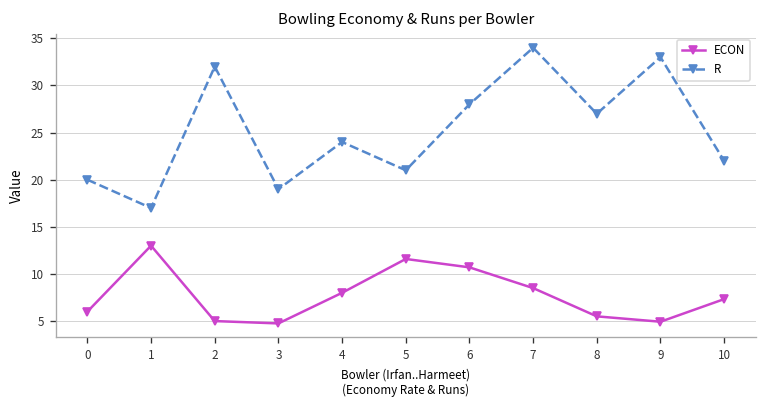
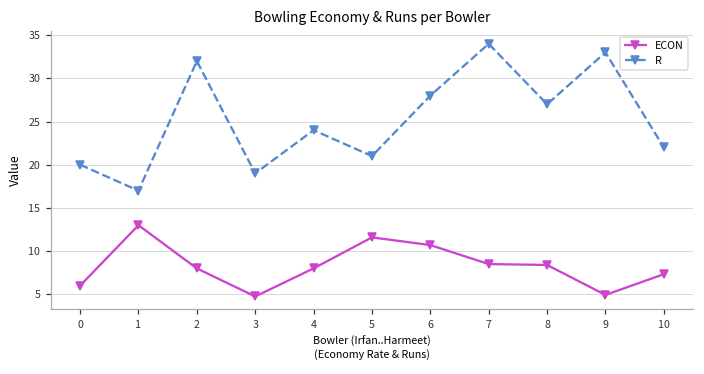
ECON, 2: 5 -> 8
ECON, 8: 6 -> 8
